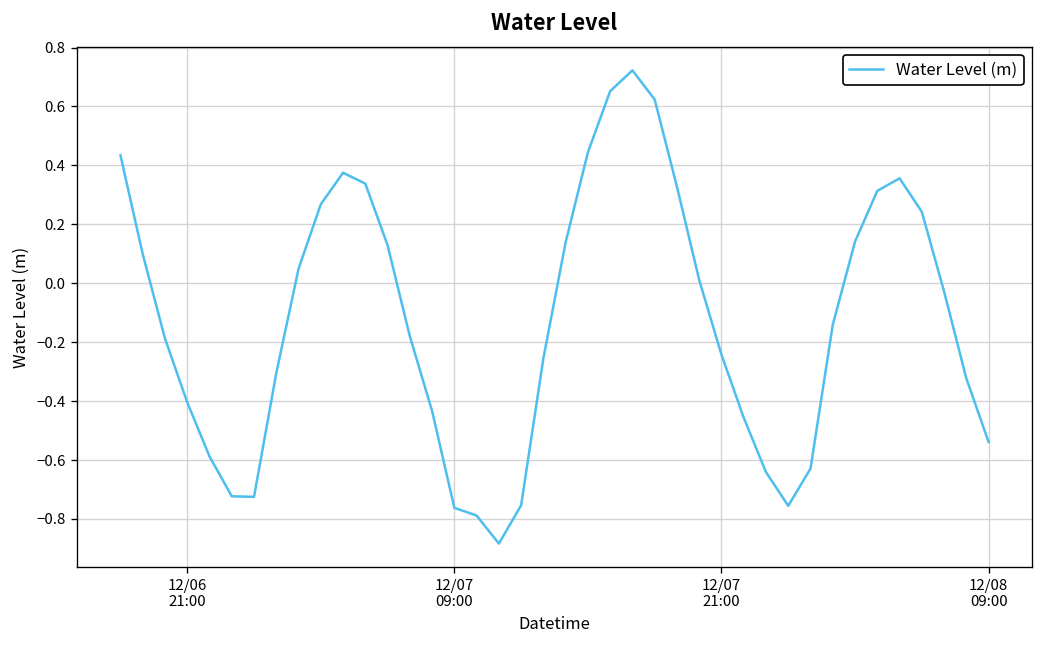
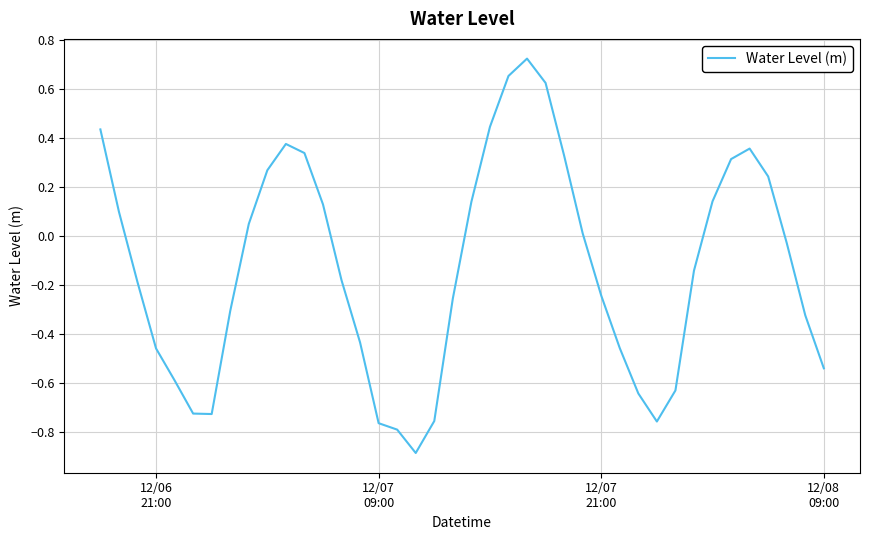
12/06 21:00: -0.40 -> -0.46
